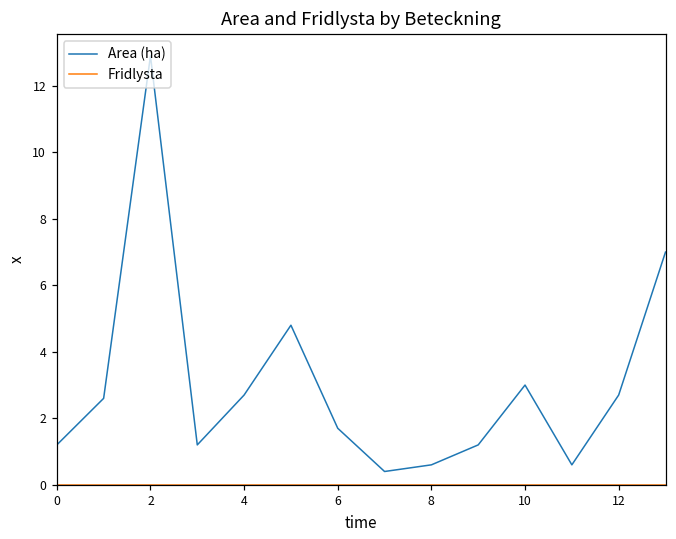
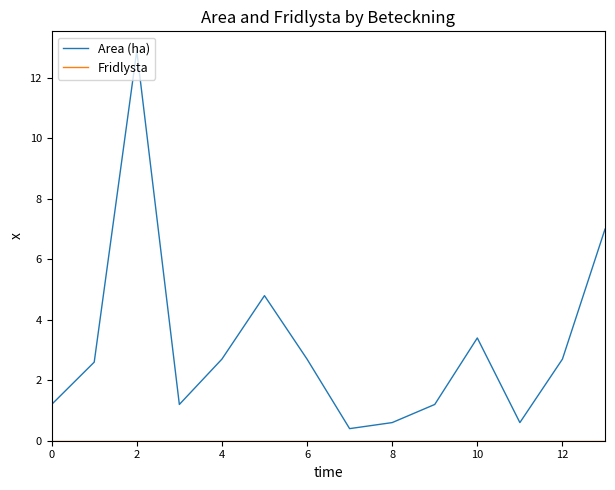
Area (ha), 6: 1.7 -> 2.7
Area (ha), 10: 3.0 -> 3.4
